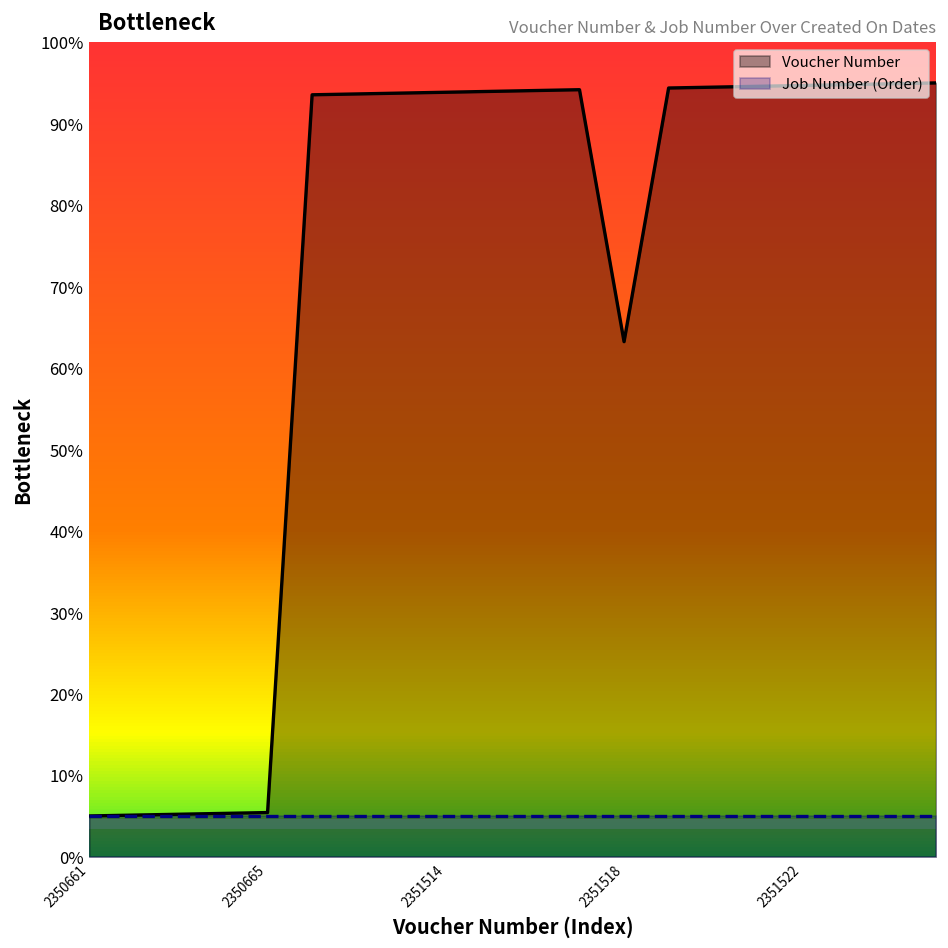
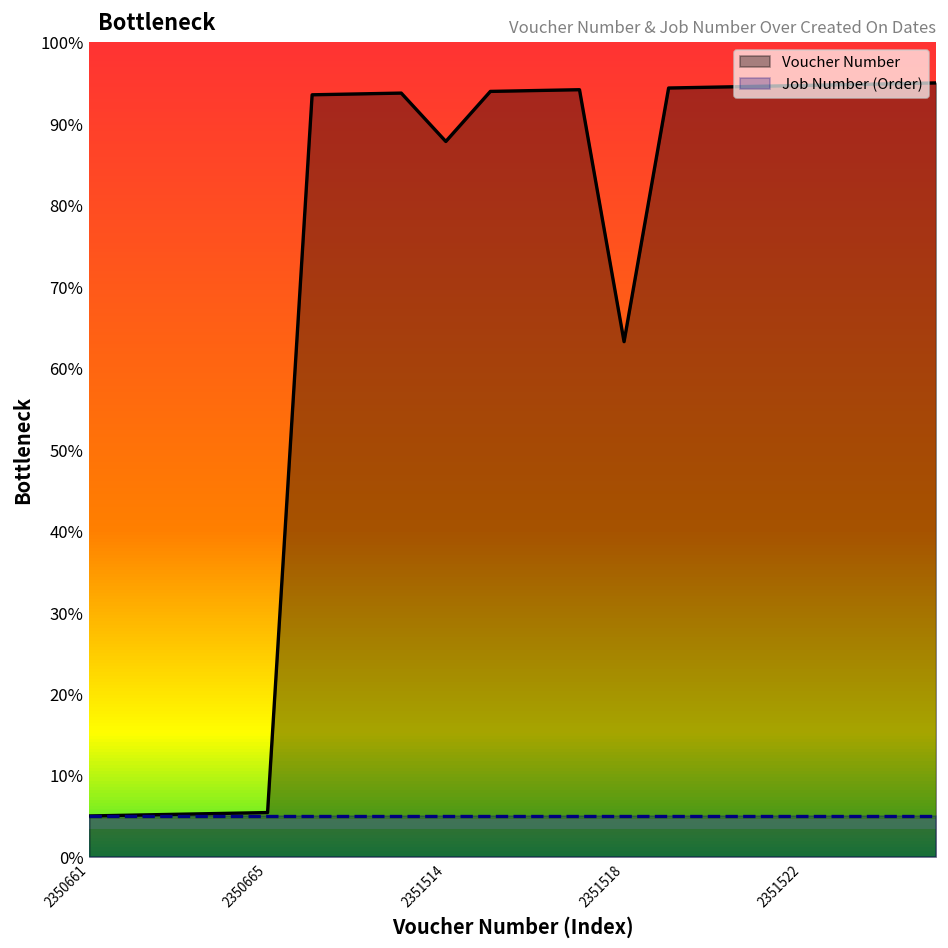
Voucher Number, 2351514: 94% -> 88%
